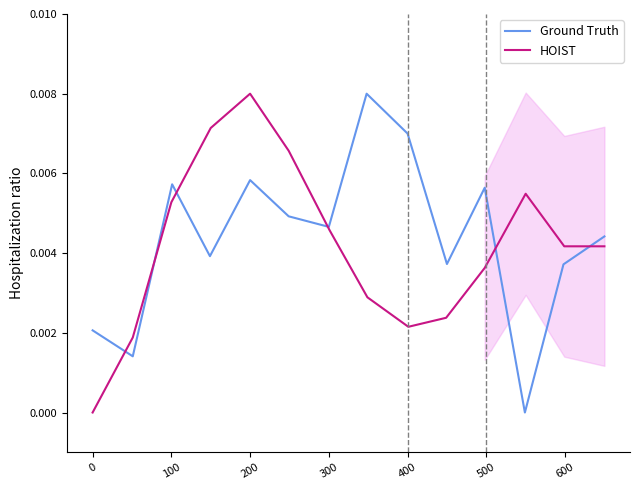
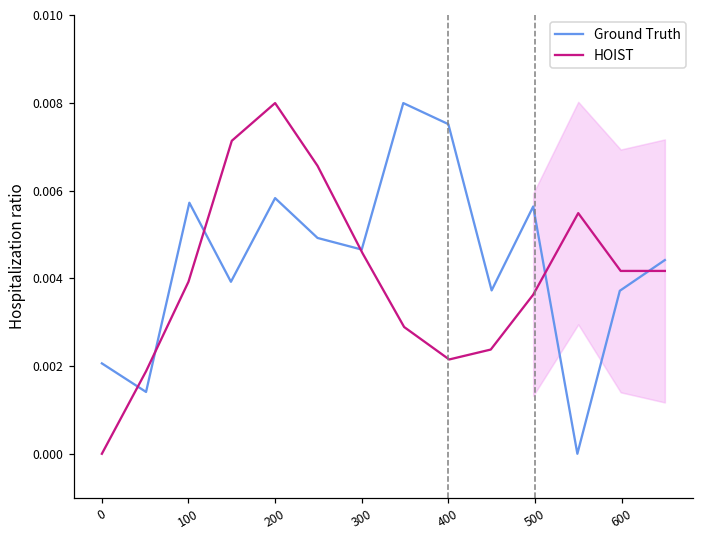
HOIST, 100: 0.0053 -> 0.0039
Ground Truth, 400: 0.0070 -> 0.0075
